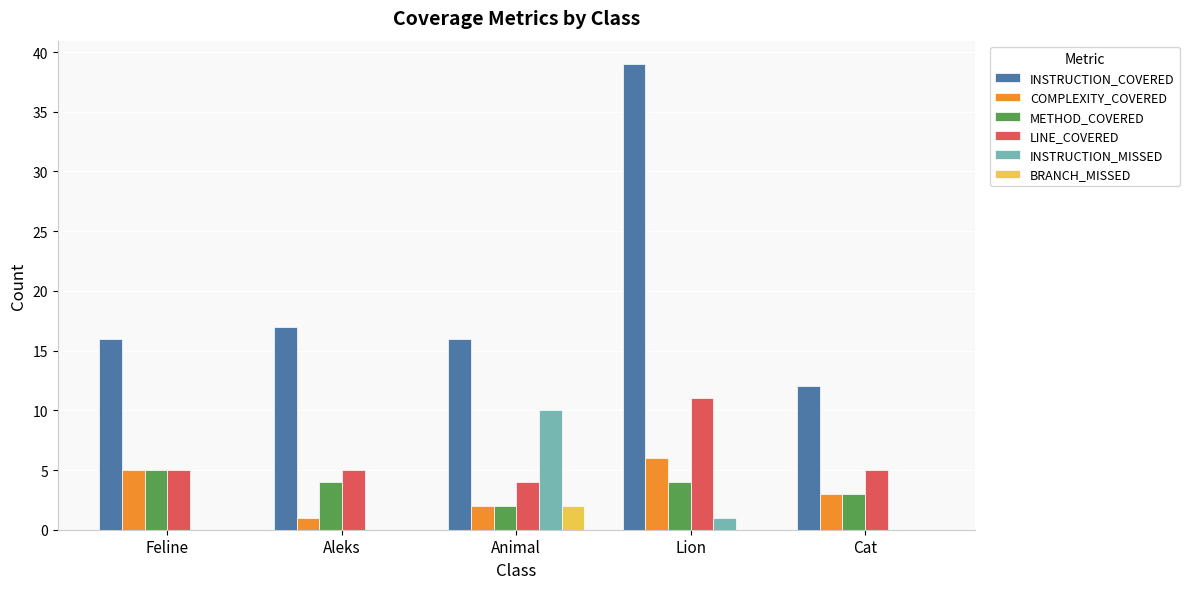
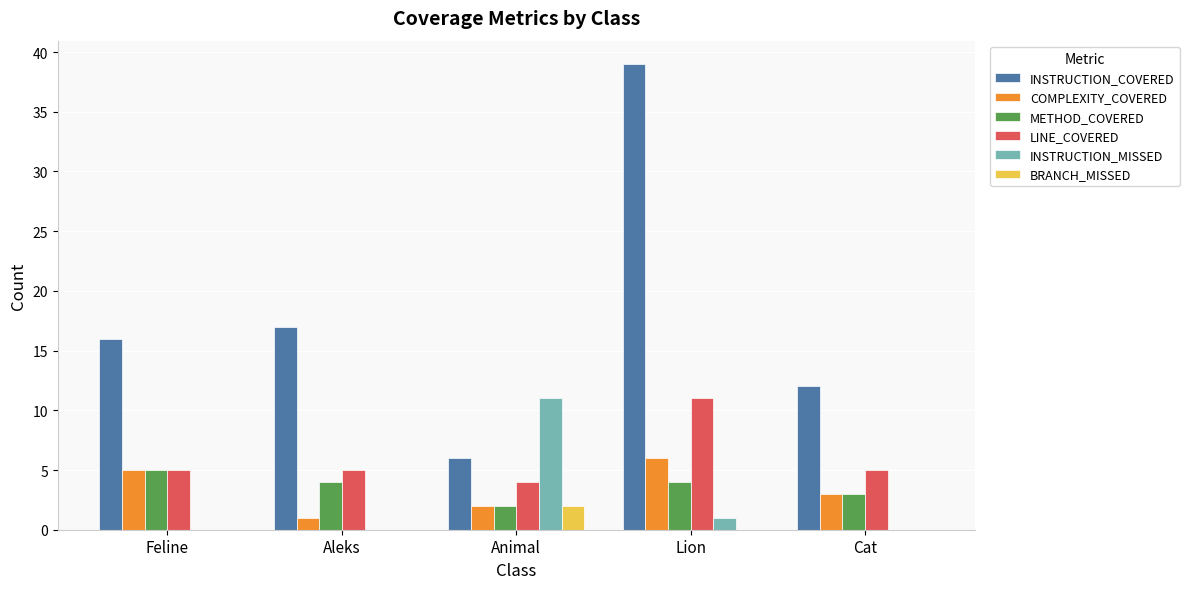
INSTRUCTION_COVERED, Animal: 16 -> 6
INSTRUCTION_MISSED, Animal: 10 -> 11
